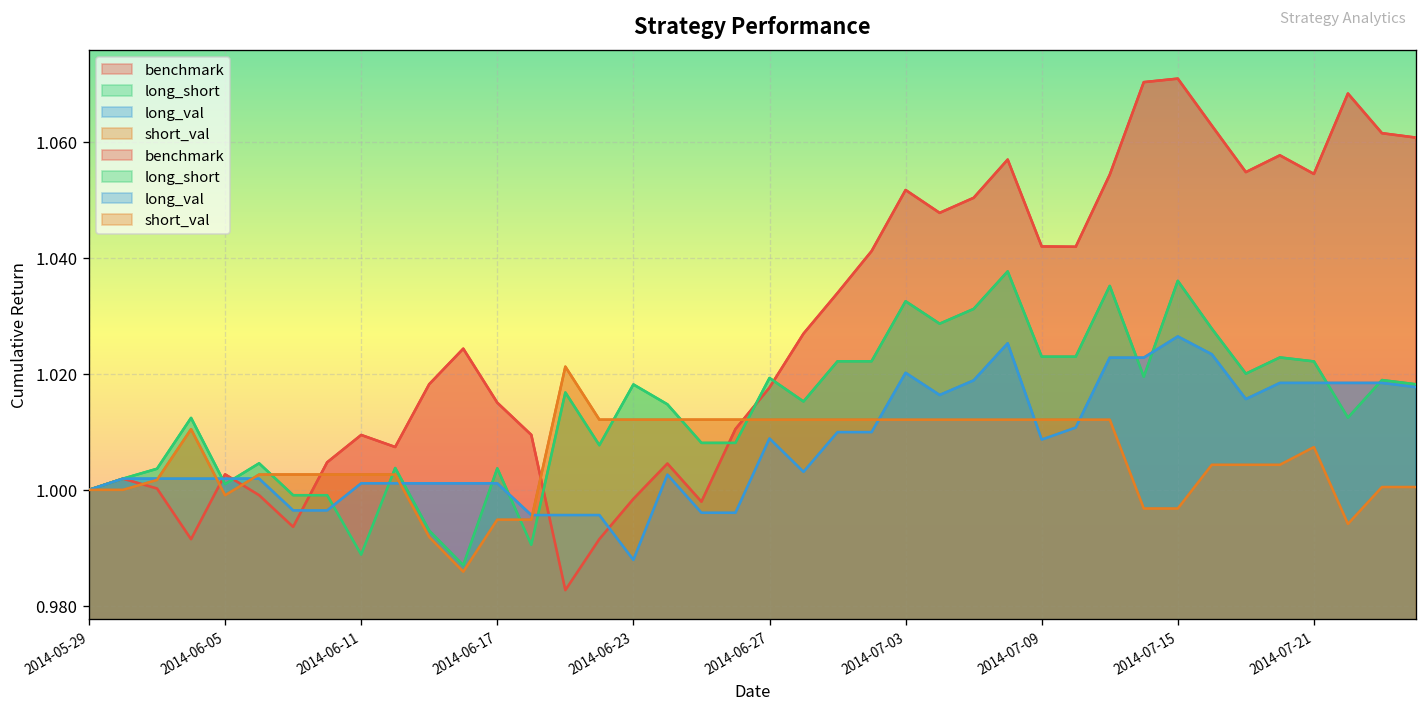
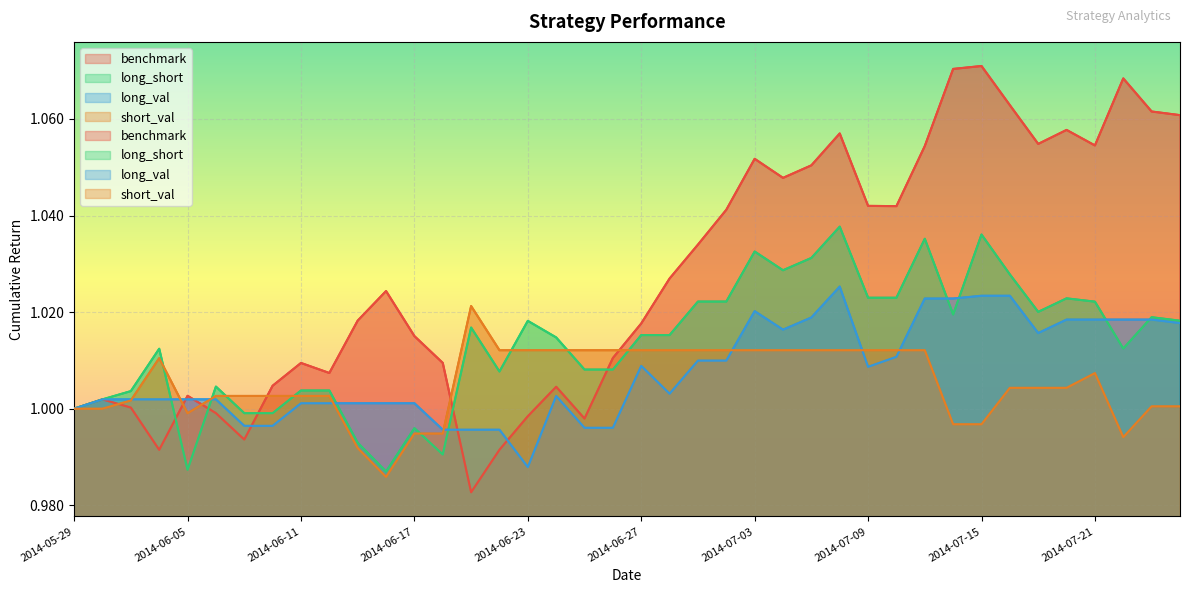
long_short, 2014-06-05: 1.001 -> 0.987
long_short, 2014-06-11: 0.989 -> 1.004
long_short, 2014-06-17: 1.004 -> 0.996
long_short, 2014-06-27: 1.019 -> 1.015
long_val, 2014-07-15: 1.026 -> 1.023
